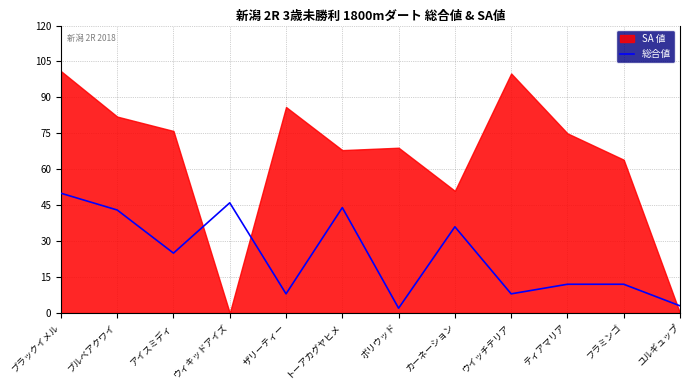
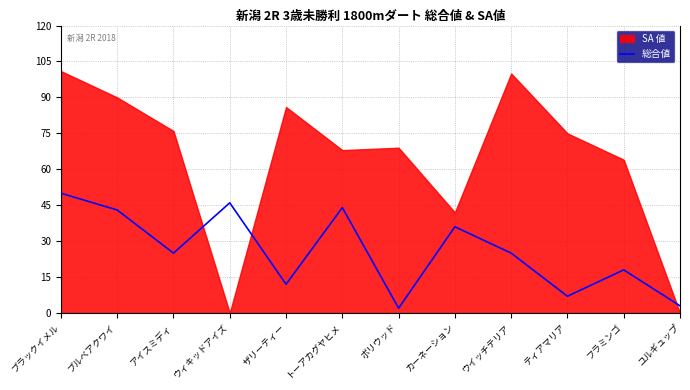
SA 値, ブルベアクワイ: 82 -> 90
総合値, ザリーティー: 8 -> 12
SA 値, カーネーション: 51 -> 42
総合値, ウイッチテリア: 8 -> 25
総合値, ティアマリア: 12 -> 7
総合値, フラミンゴ: 12 -> 18
